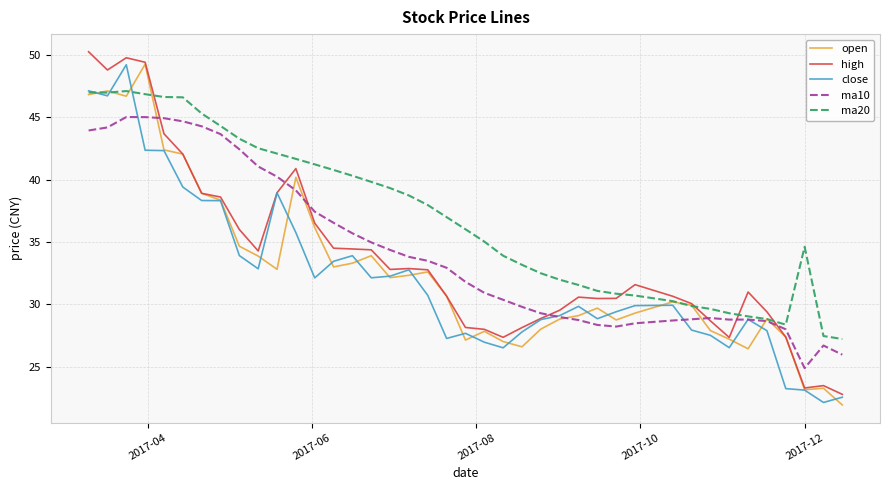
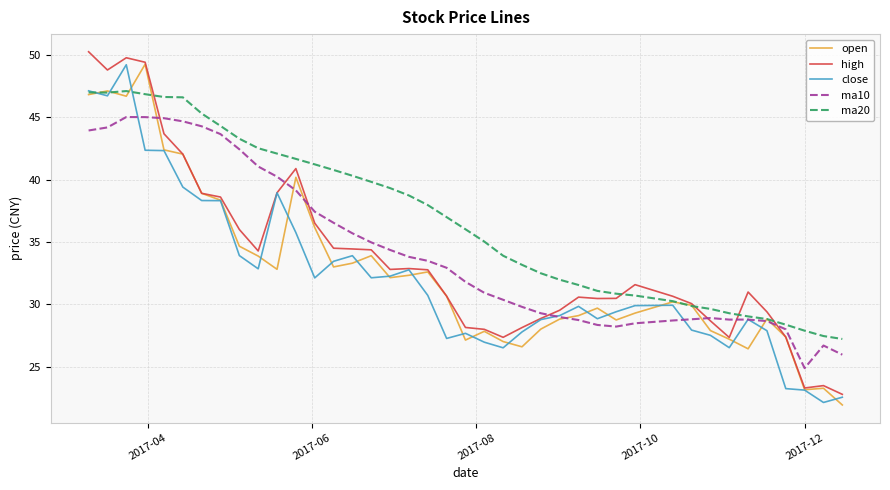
ma20, 2017-12: 34.6 -> 27.9
